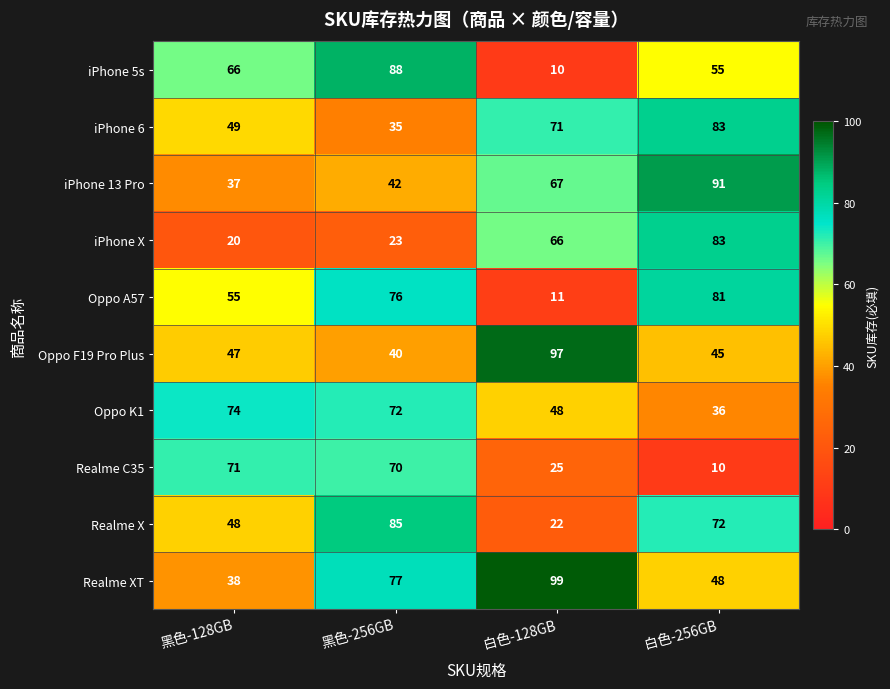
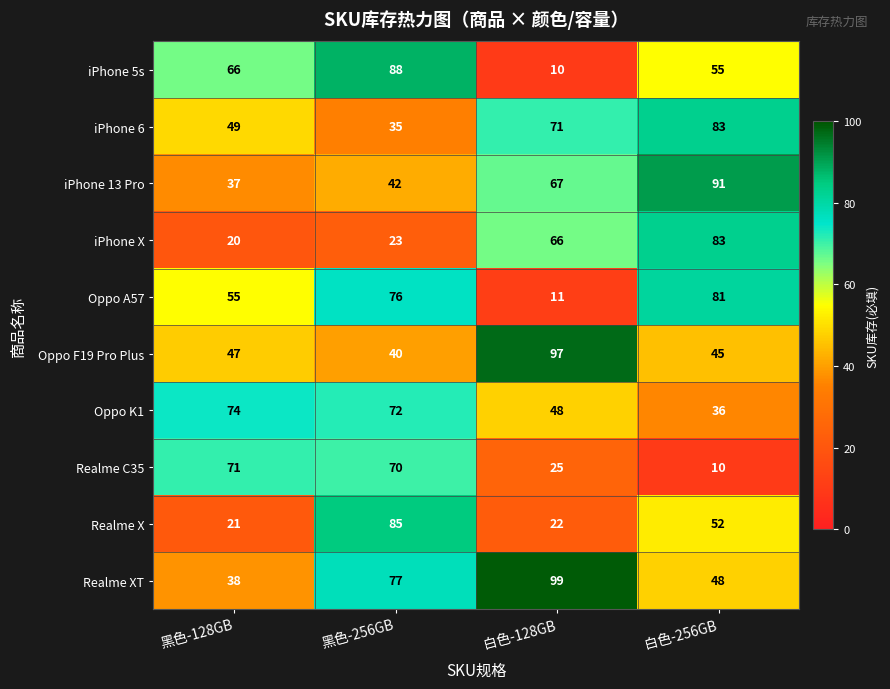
Realme X, 黑色-128GB: 48 -> 21
Realme X, 白色-256GB: 72 -> 52
